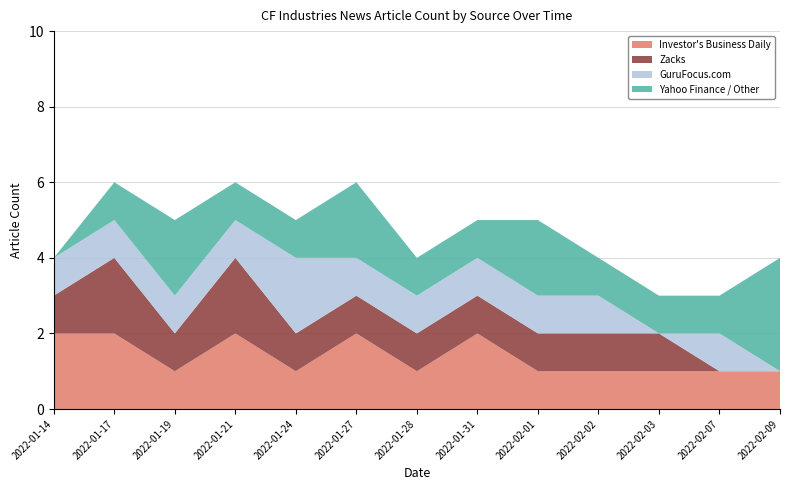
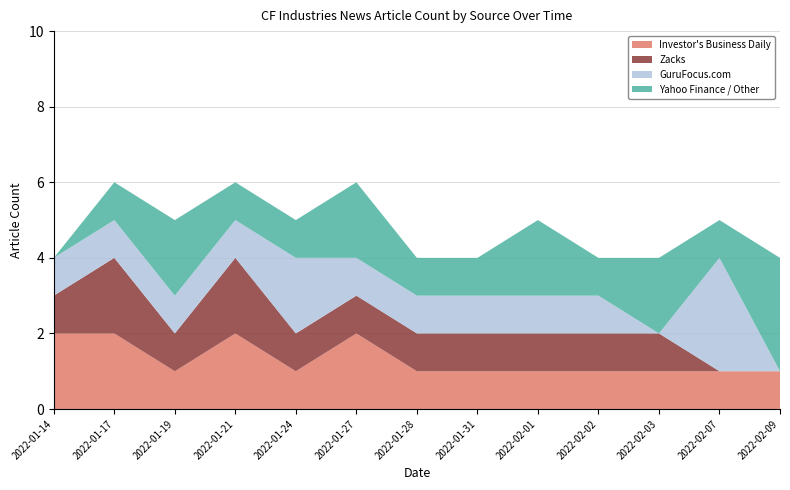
Investor's Business Daily, 2022-01-31: 2 -> 1
Yahoo Finance / Other, 2022-02-03: 1 -> 2
GuruFocus.com, 2022-02-07: 1 -> 3
